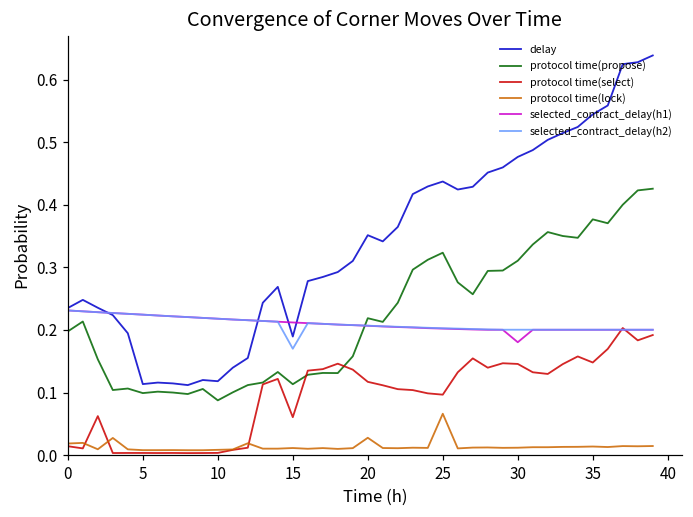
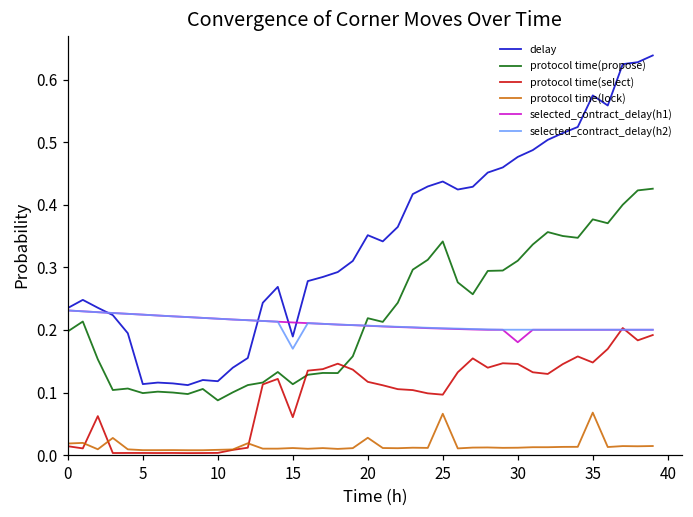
protocol time(propose), 25: 0.32 -> 0.34
delay, 35: 0.54 -> 0.57
protocol time(lock), 35: 0.01 -> 0.07
